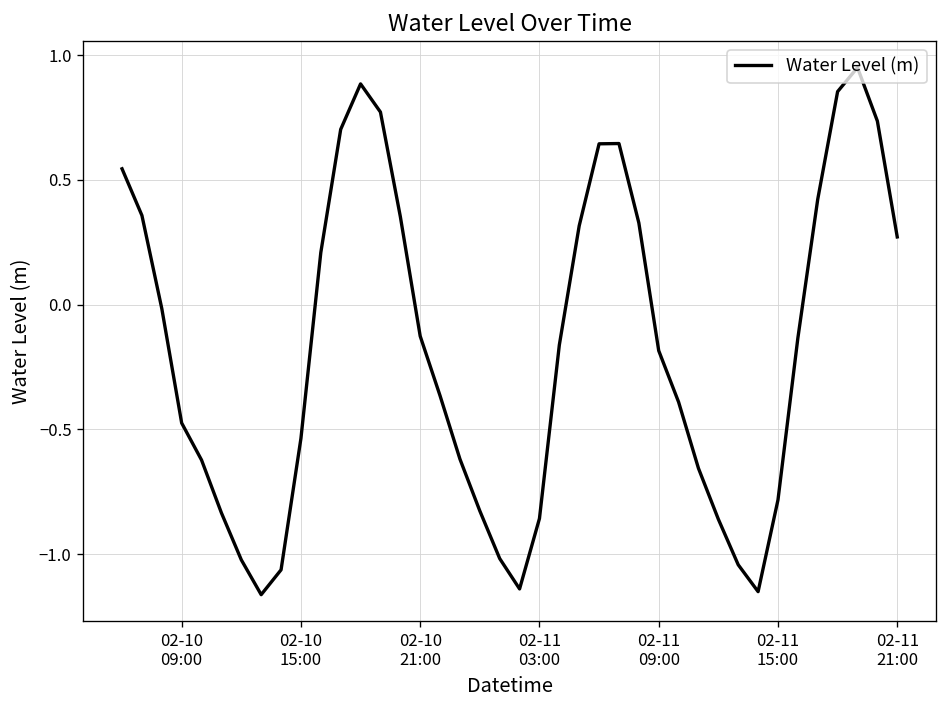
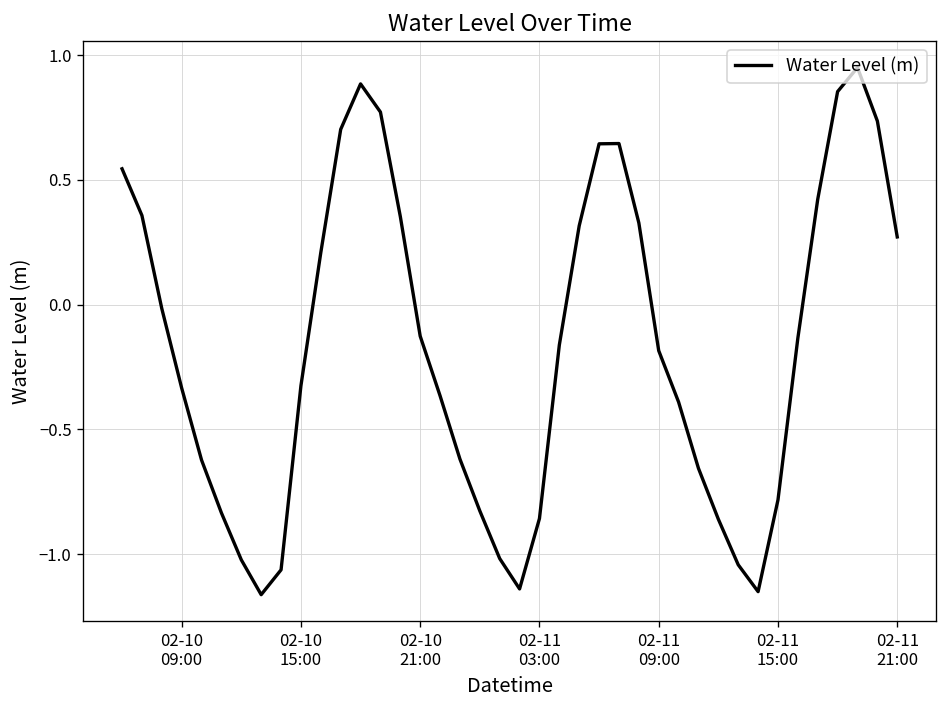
02-10 09:00: -0.47 -> -0.33
02-10 15:00: -0.54 -> -0.32
